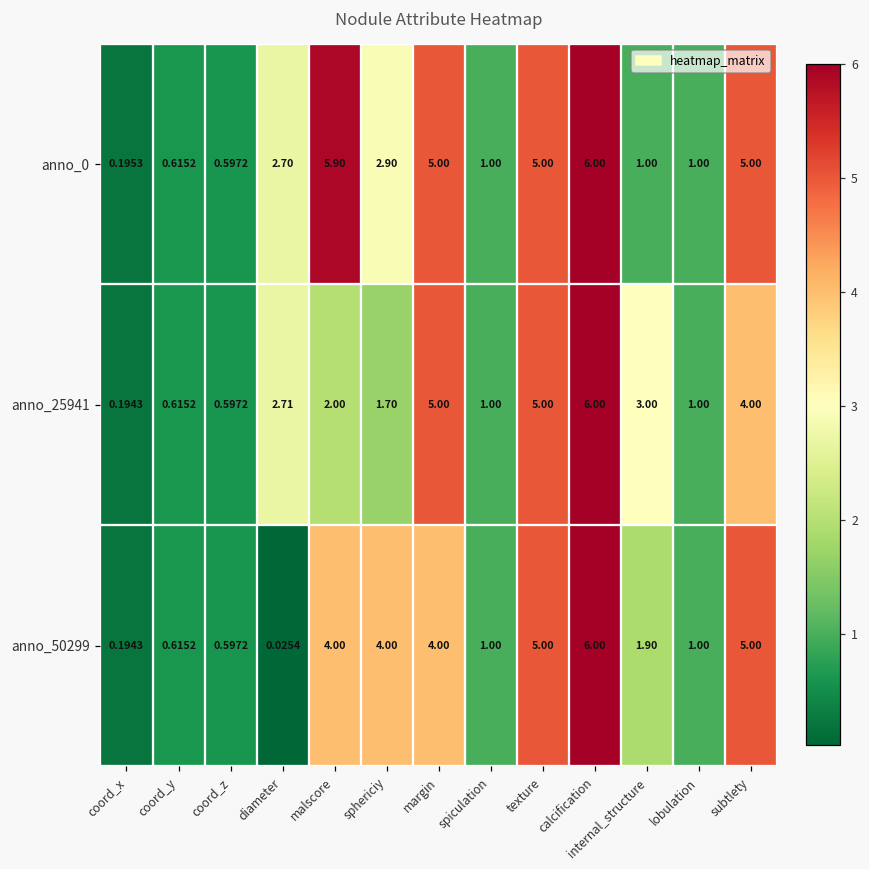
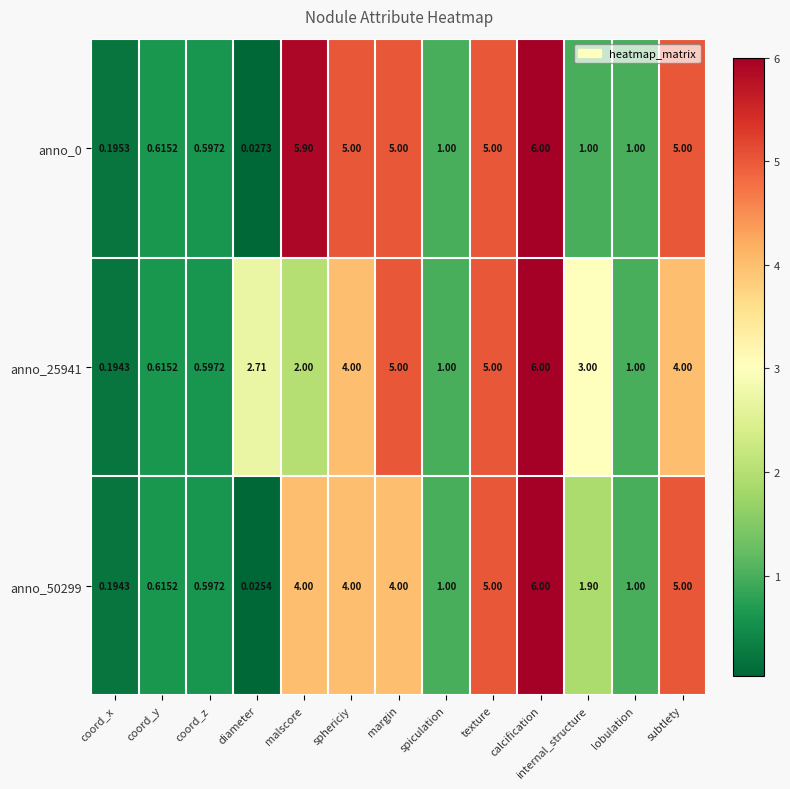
anno_0, diameter: 2.70 -> 0.0273
anno_0, sphericiy: 2.90 -> 5.00
anno_25941, sphericiy: 1.70 -> 4.00
